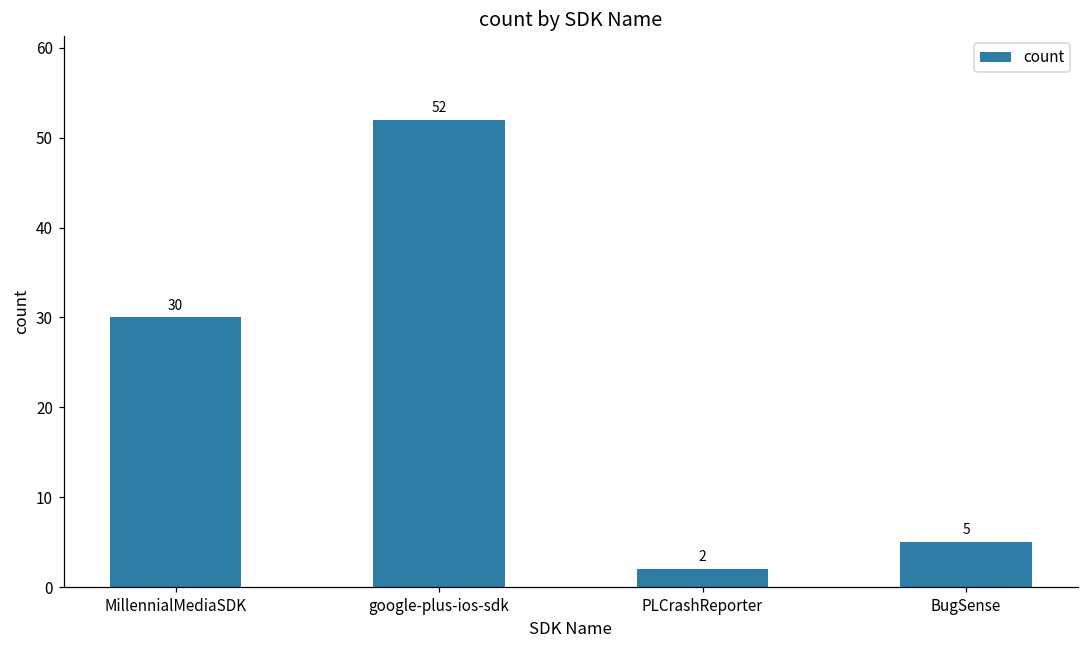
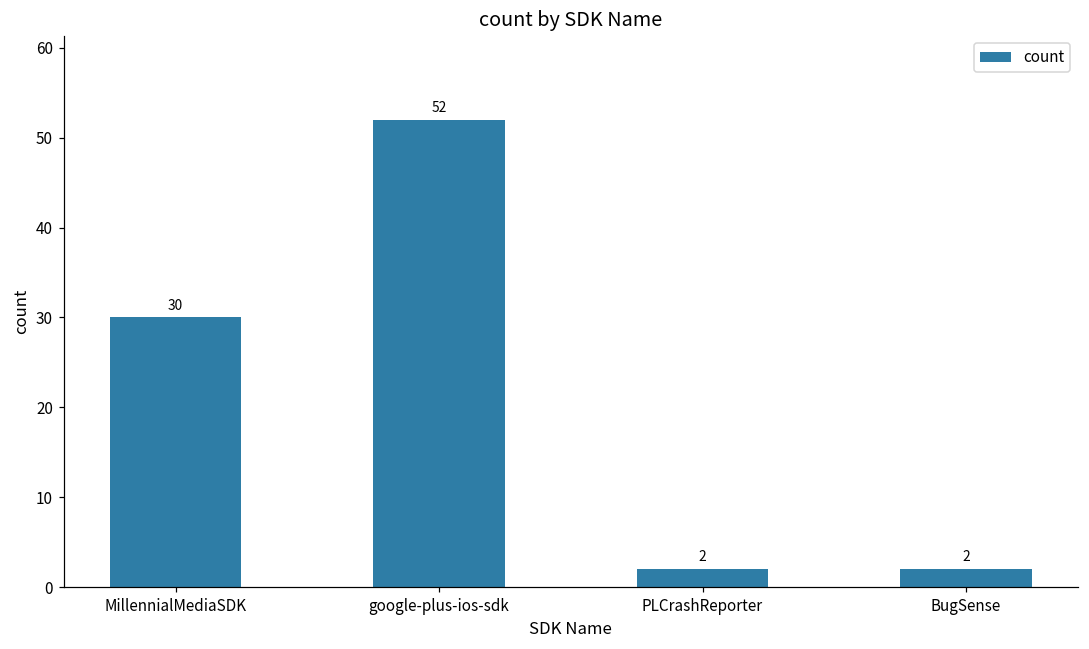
BugSense: 5 -> 2
